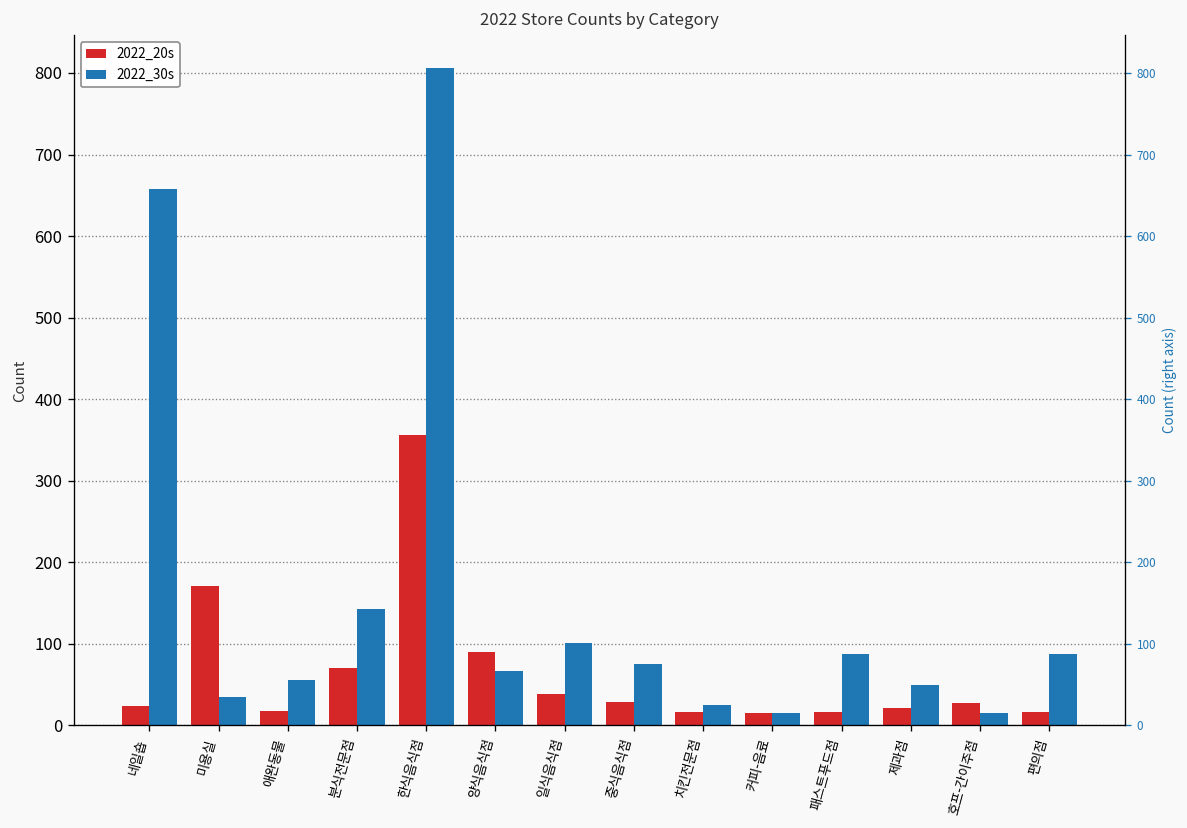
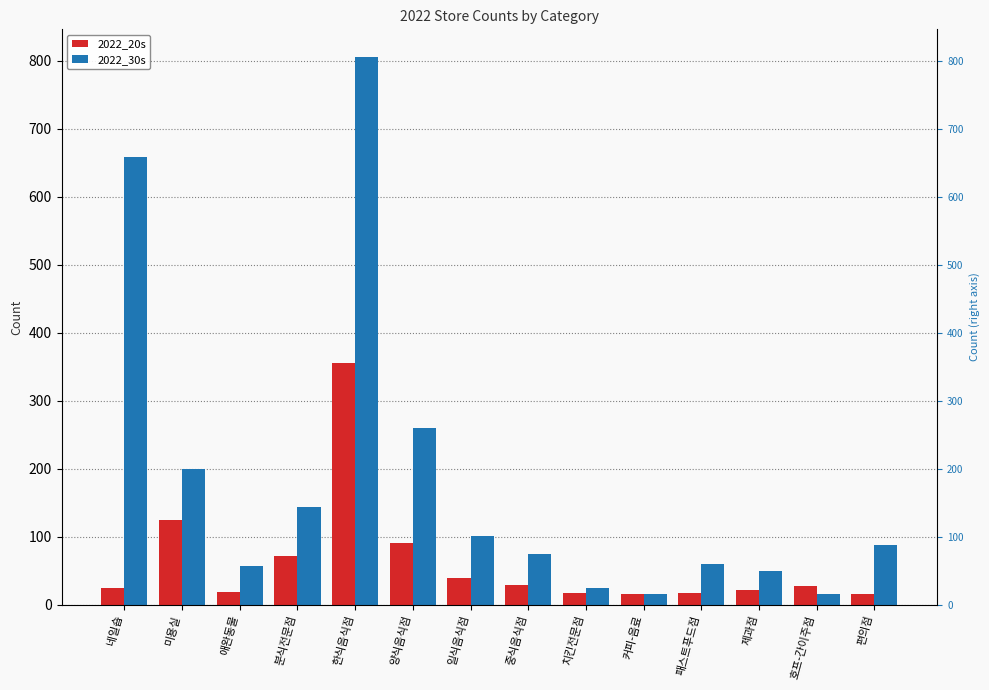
2022_20s, 미용실: 170 -> 120
2022_30s, 미용실: 40 -> 200
2022_30s, 양식음식점: 70 -> 260
2022_30s, 패스트푸드점: 90 -> 60
